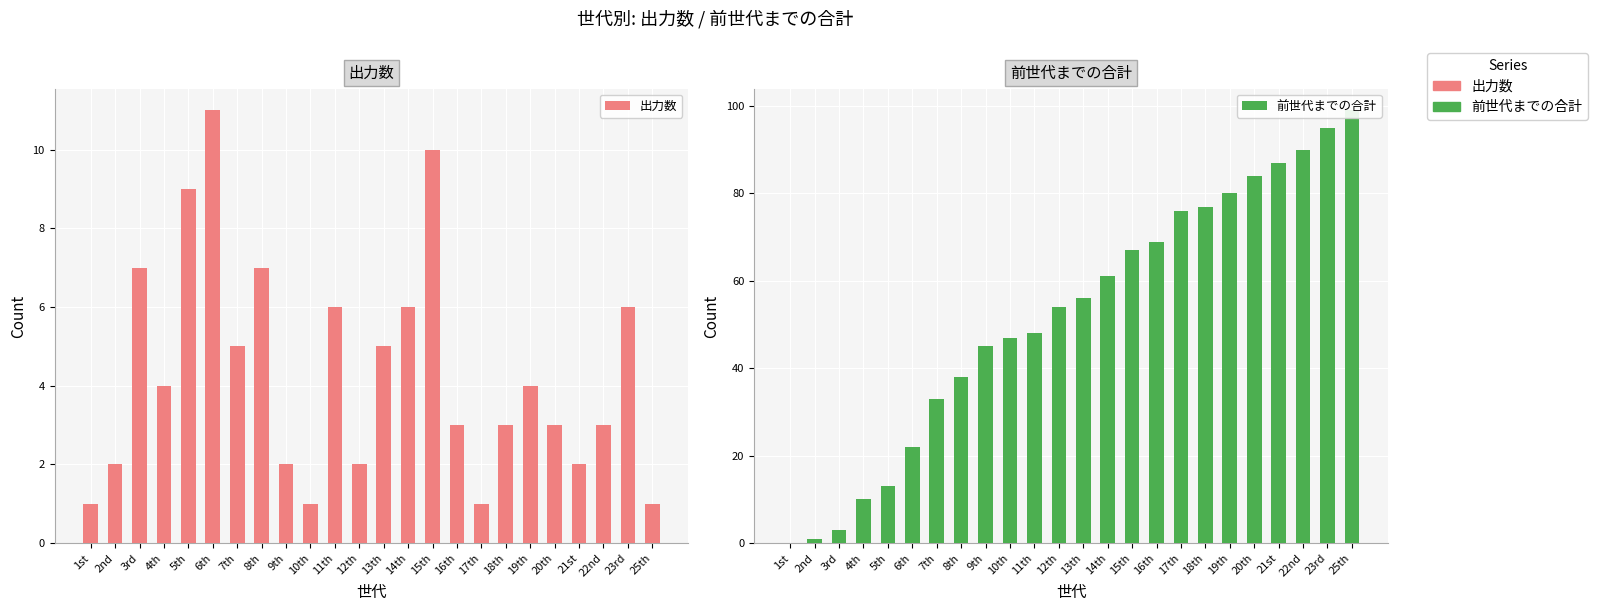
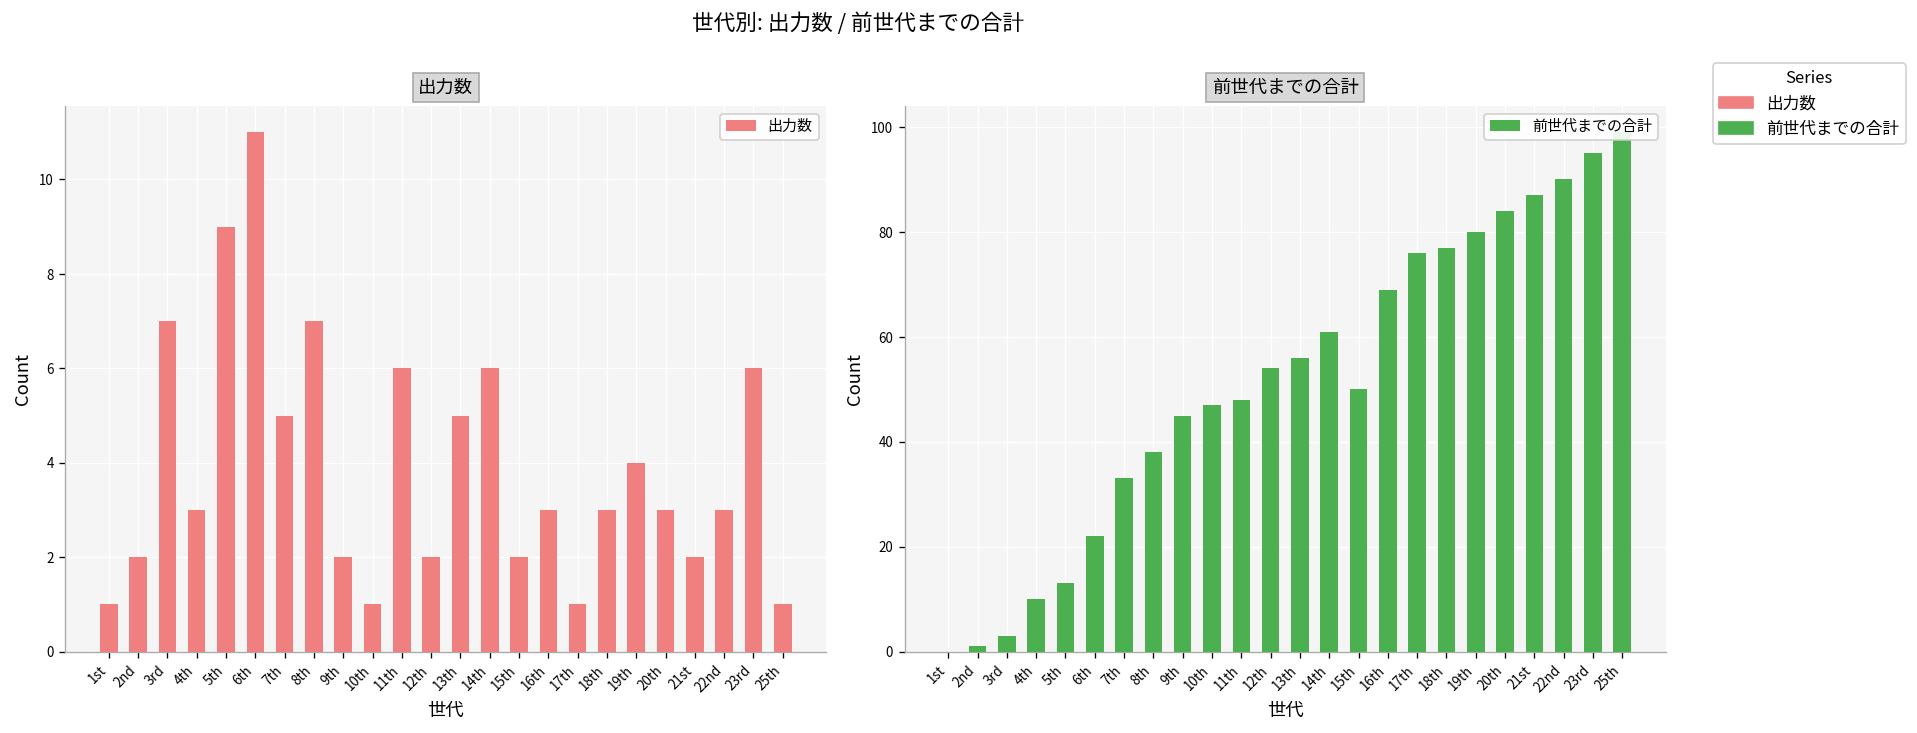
出力数, 4th: 4 -> 3
出力数, 15th: 10 -> 2
前世代までの合計, 15th: 67 -> 50
